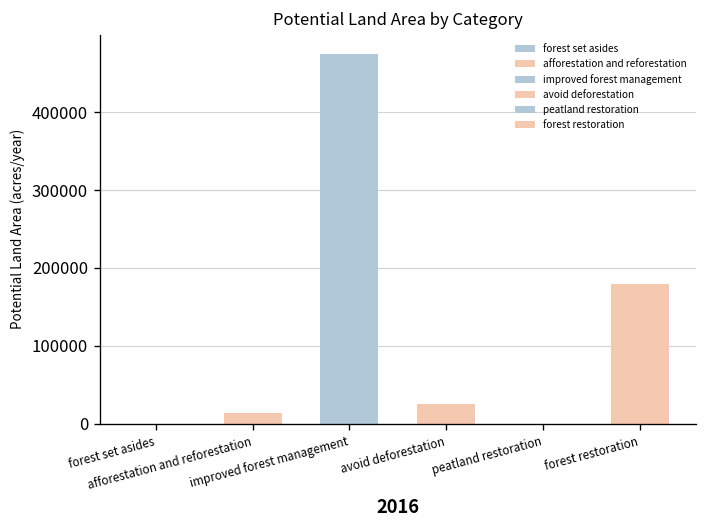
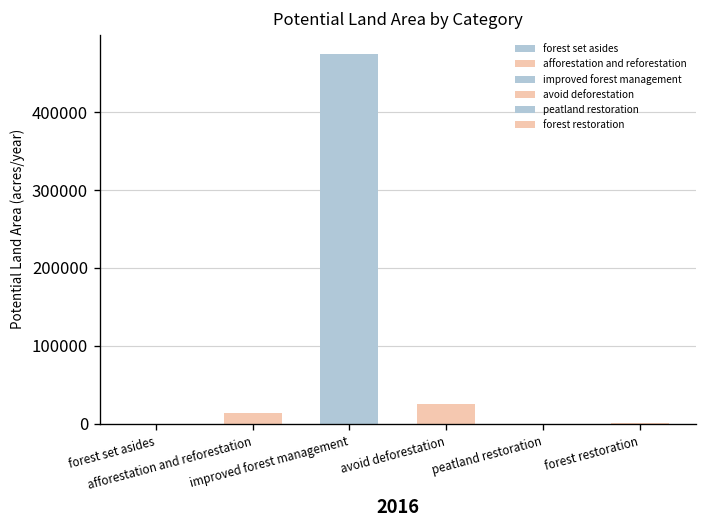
forest restoration: 180000 -> 0
